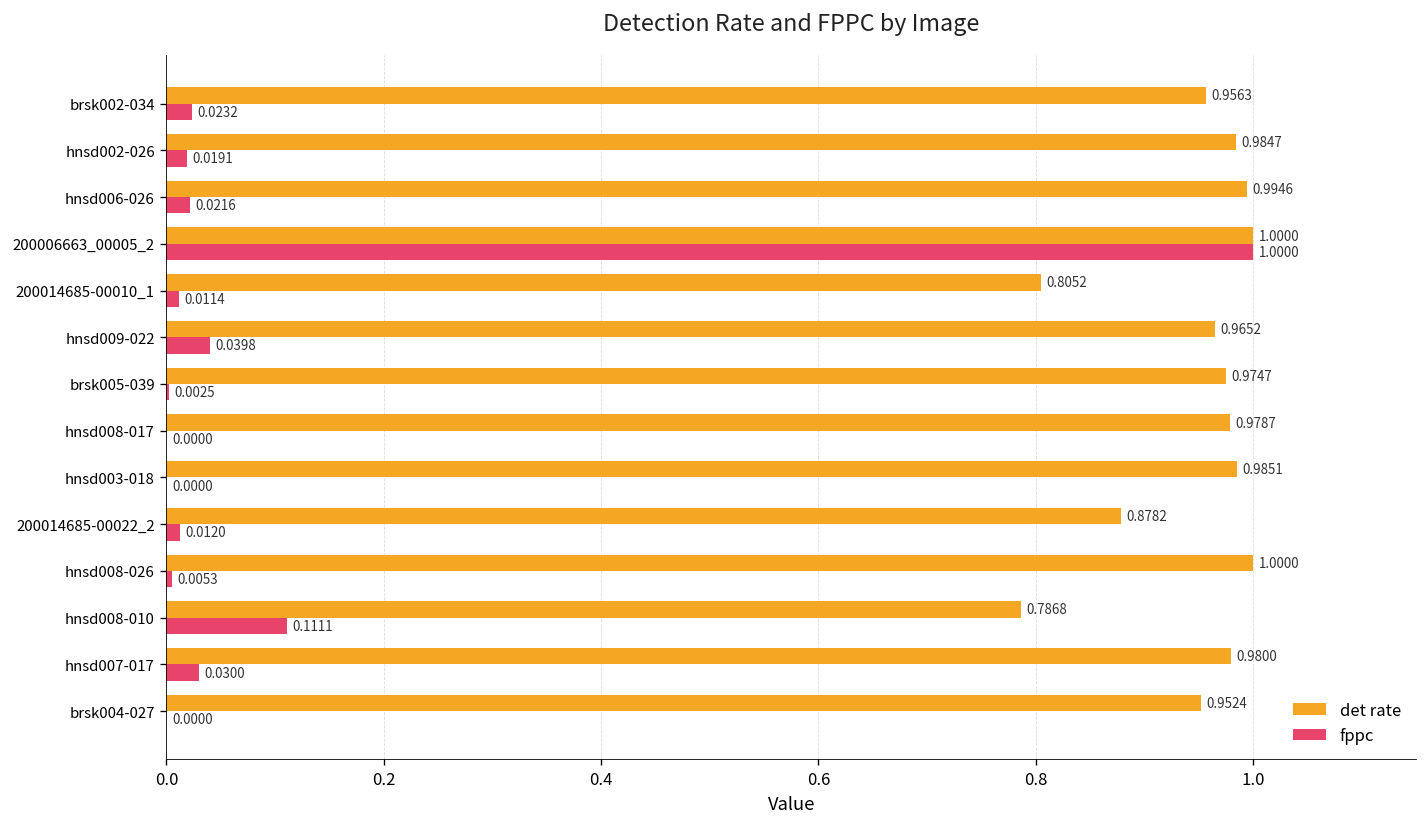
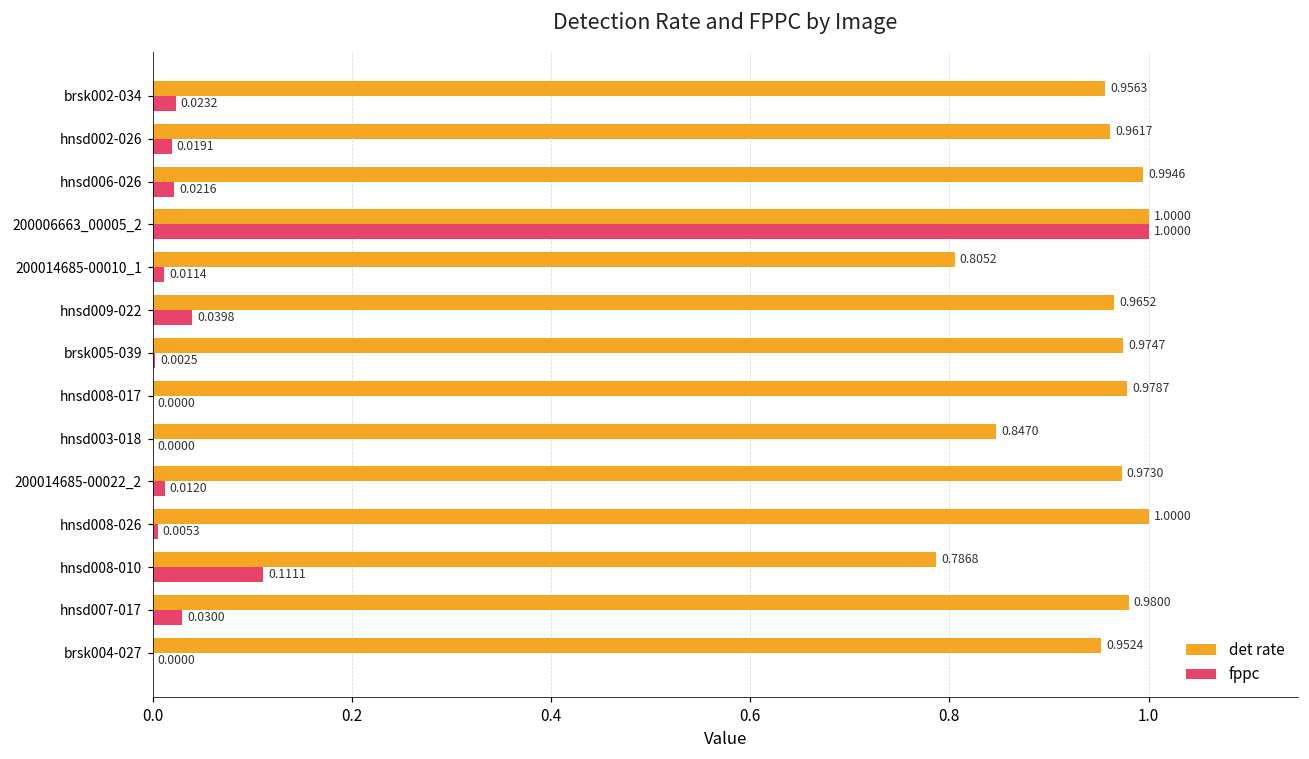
det rate, hnsd002-026: 0.9847 -> 0.9617
det rate, hnsd003-018: 0.9851 -> 0.8470
det rate, 200014685-00022_2: 0.8782 -> 0.9730
